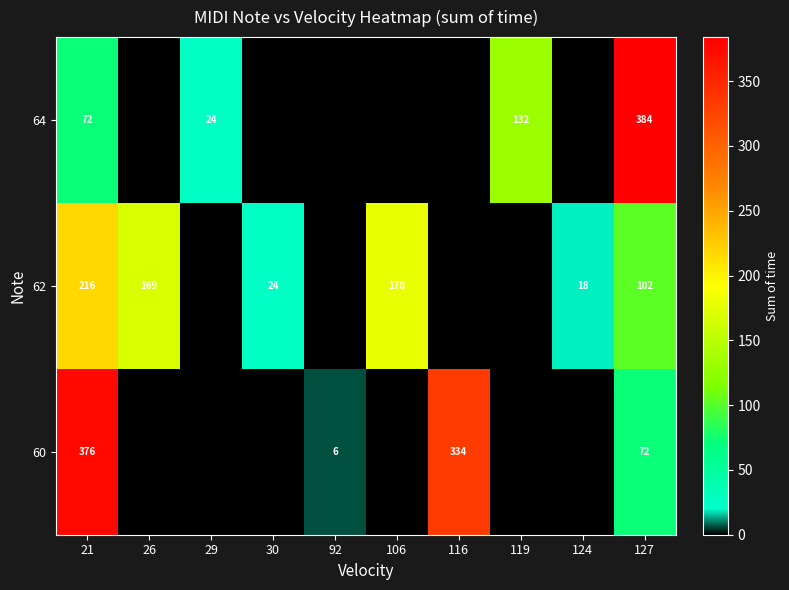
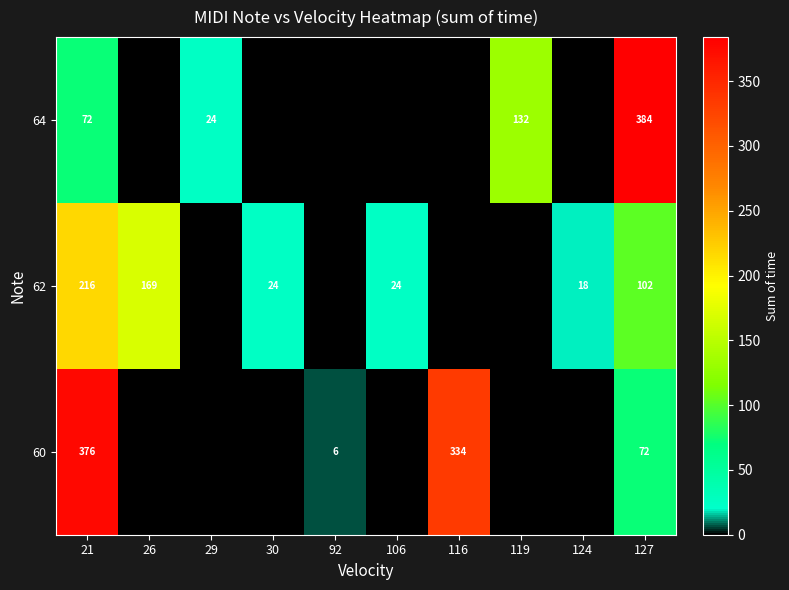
62, 106: 178 -> 24
